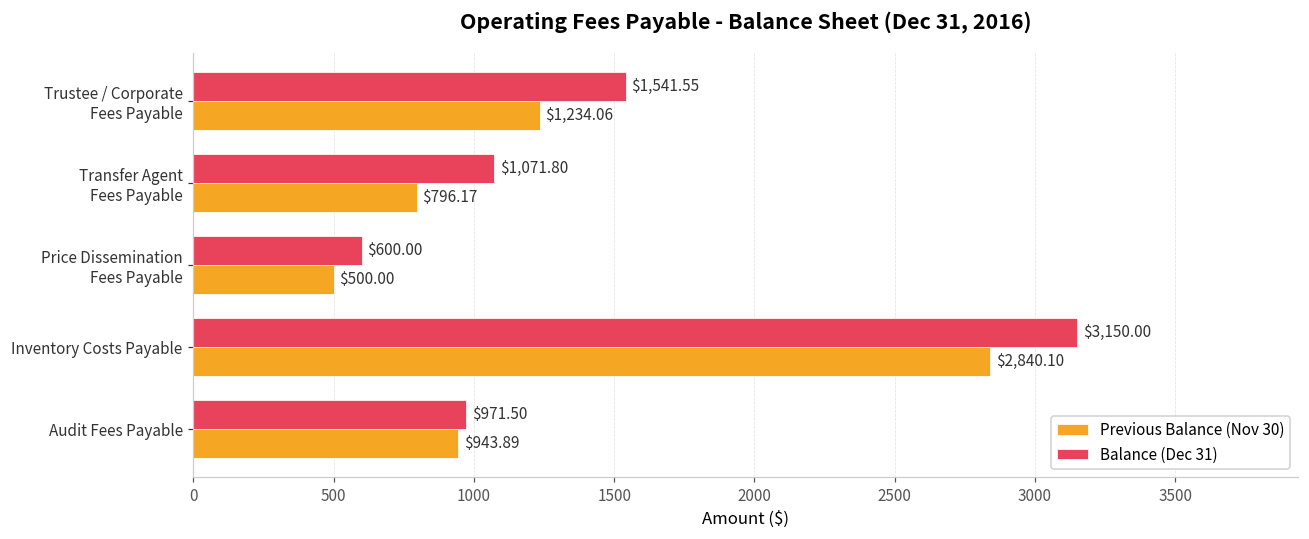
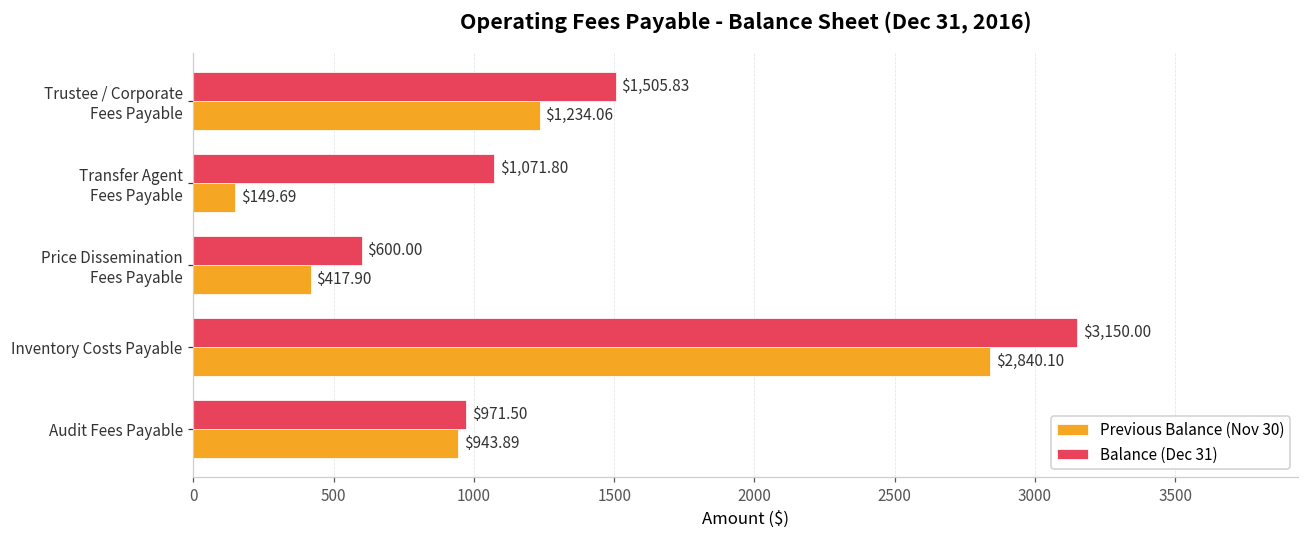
Balance (Dec 31), Trustee / Corporate Fees Payable: $1,541.55 -> $1,505.83
Previous Balance (Nov 30), Transfer Agent Fees Payable: $796.17 -> $149.69
Previous Balance (Nov 30), Price Dissemination Fees Payable: $500.00 -> $417.90
